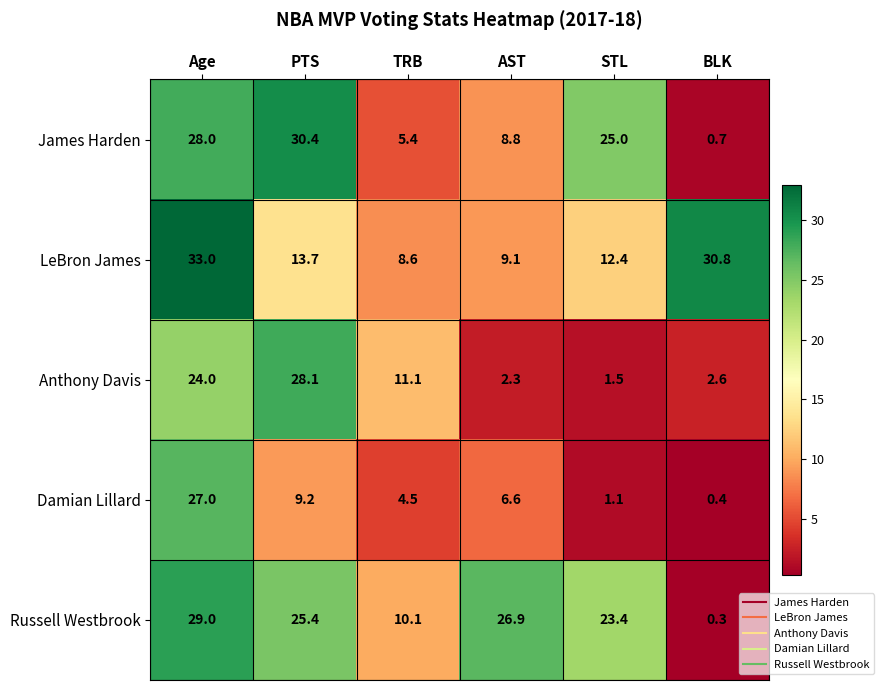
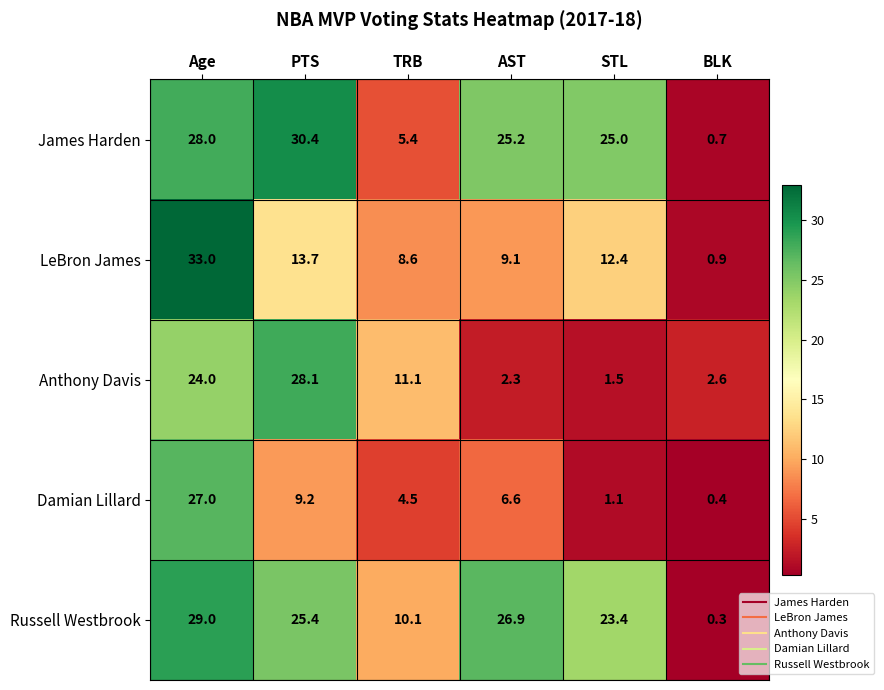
James Harden, AST: 8.8 -> 25.2
LeBron James, BLK: 30.8 -> 0.9
